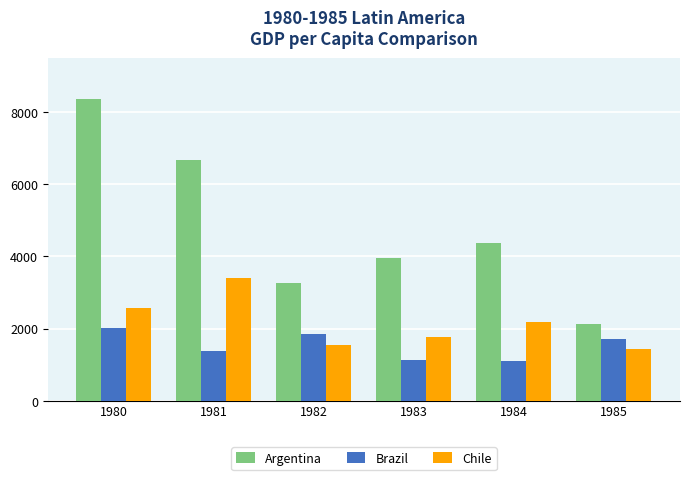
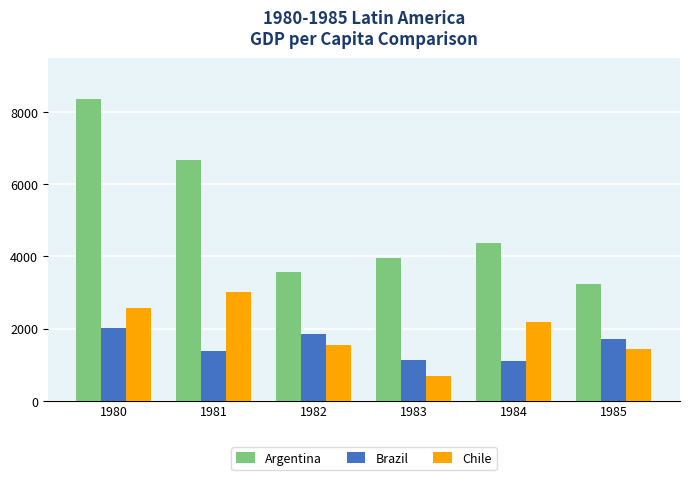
Chile, 1981: 3400 -> 3000
Argentina, 1982: 3300 -> 3600
Chile, 1983: 1800 -> 700
Argentina, 1985: 2100 -> 3200
